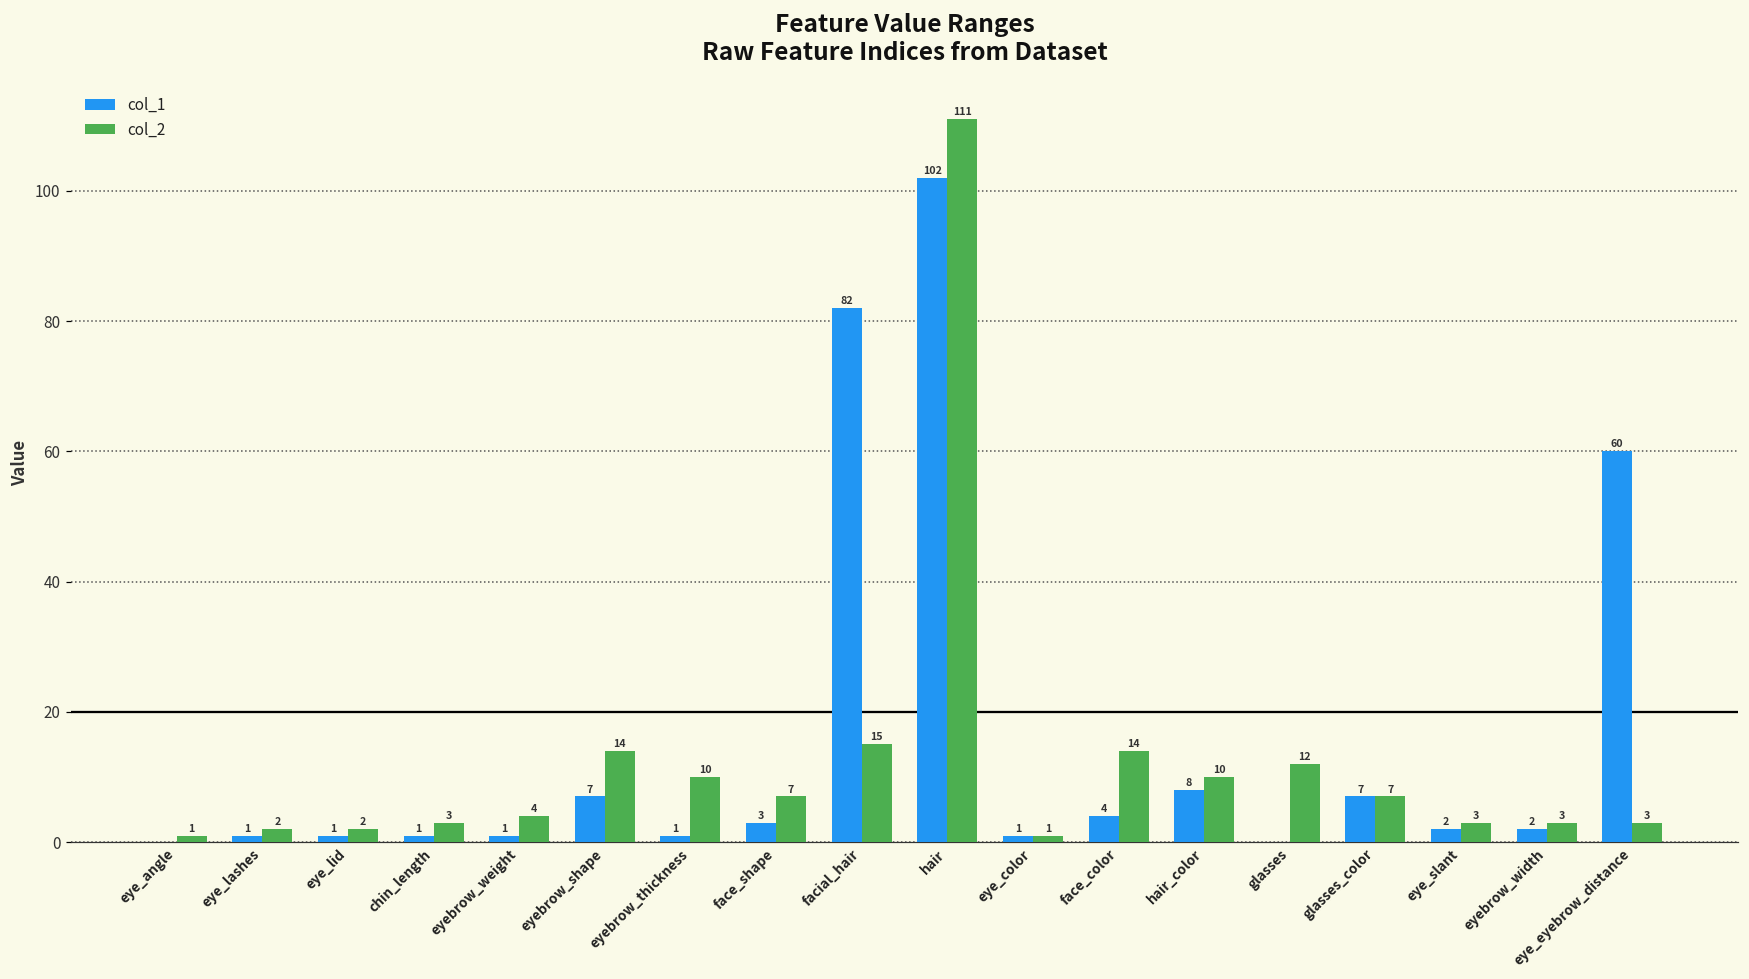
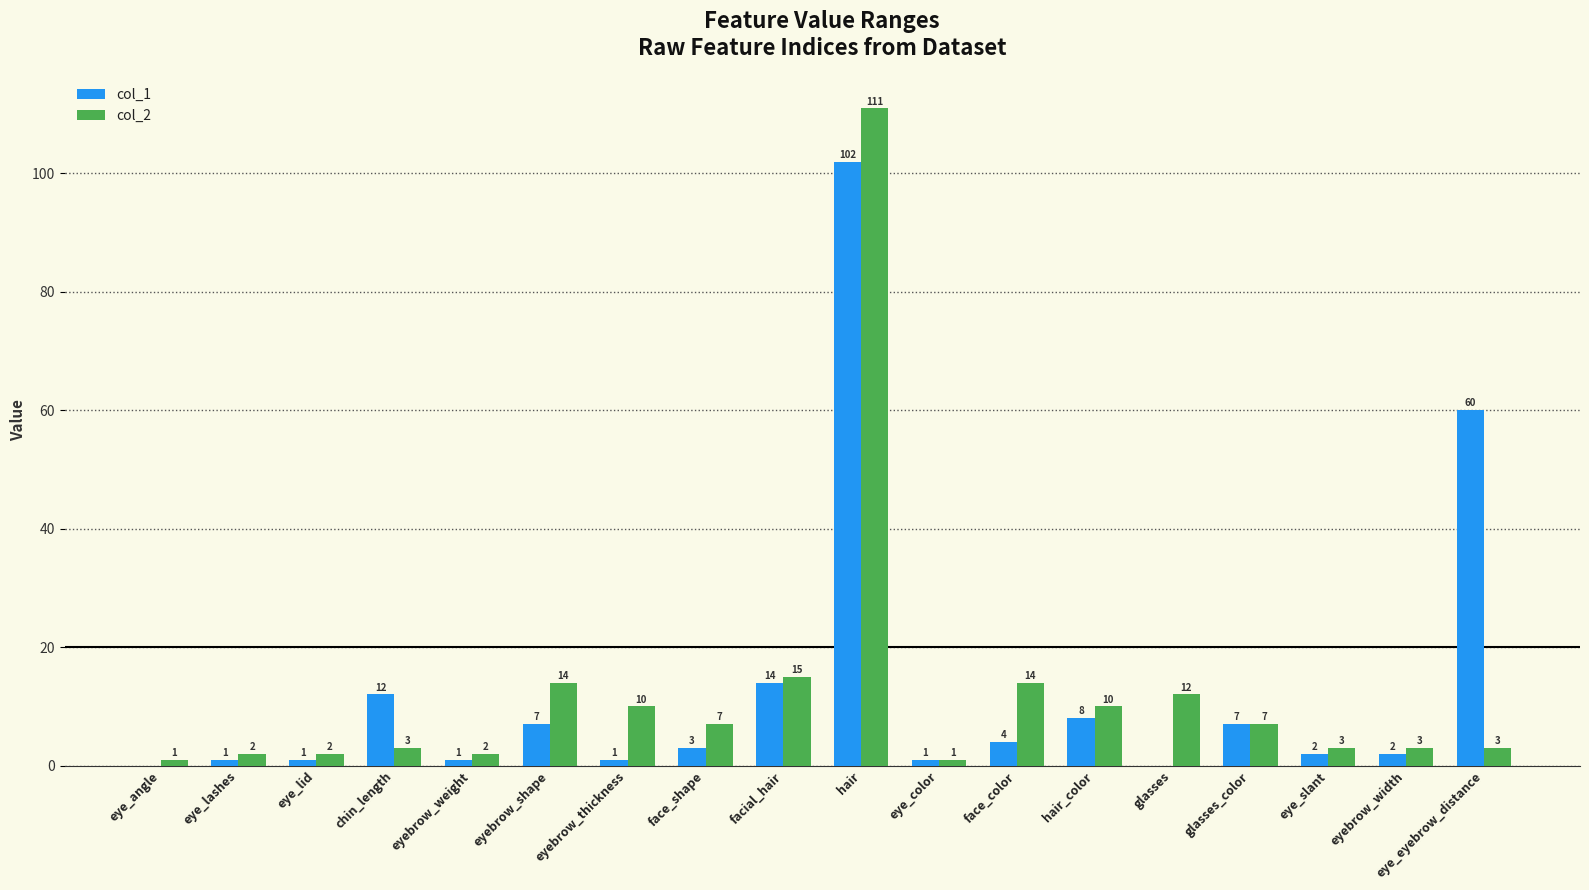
col_1, chin_length: 1 -> 12
col_2, eyebrow_weight: 4 -> 2
col_1, facial_hair: 82 -> 14
